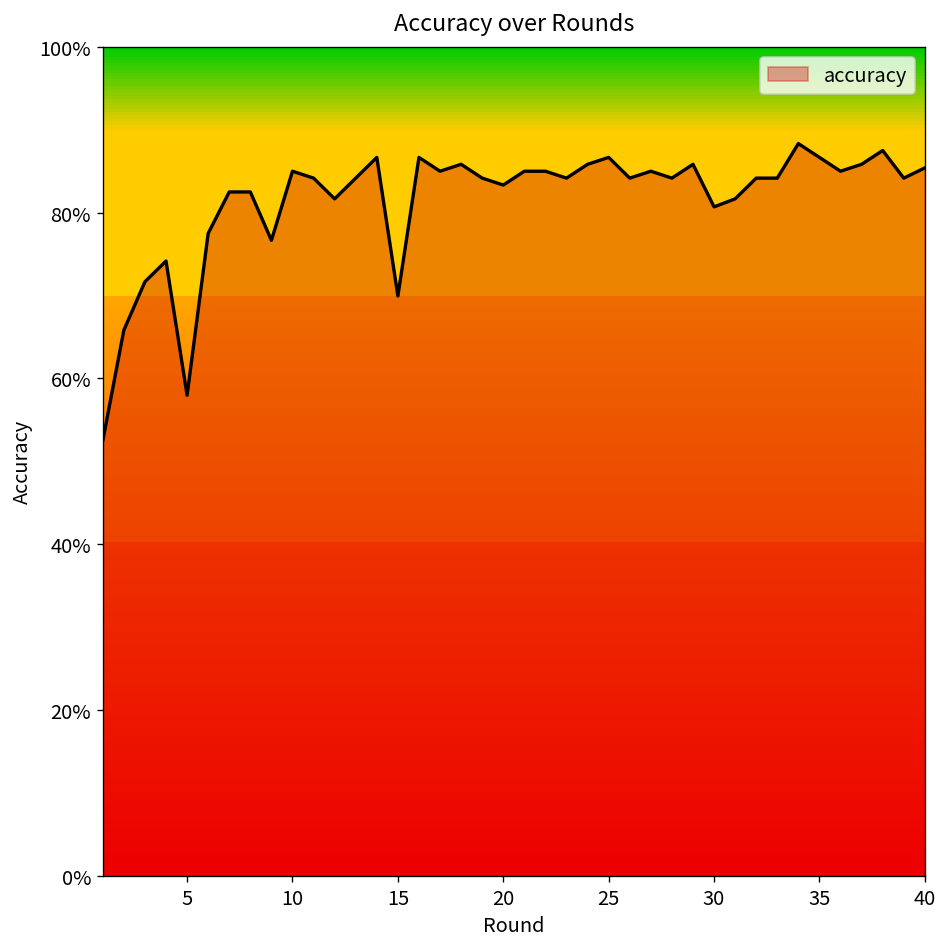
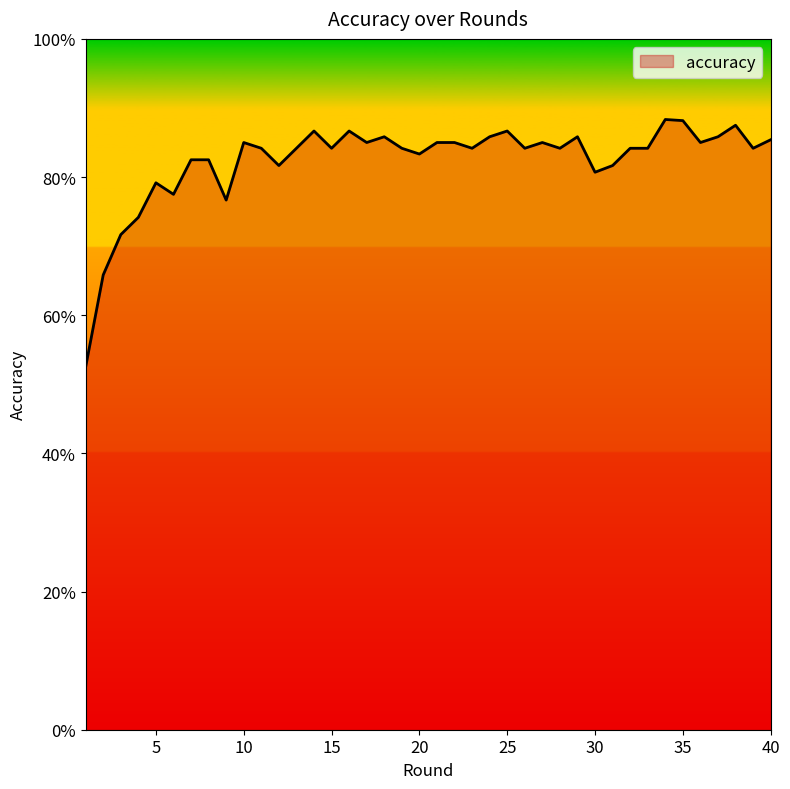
5: 58% -> 79%
15: 70% -> 84%
35: 87% -> 88%
